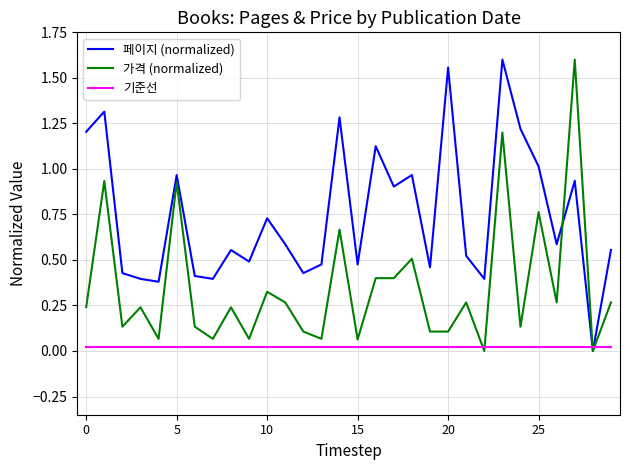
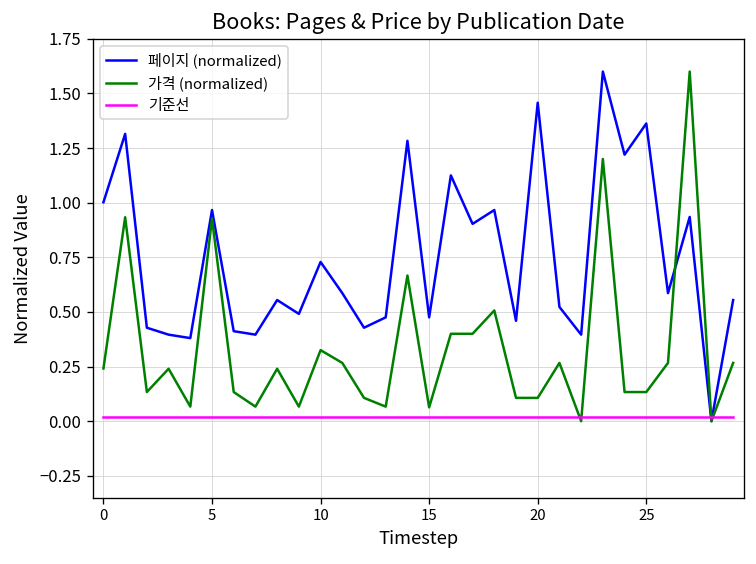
페이지 (normalized), 0: 1.20 -> 1.00
페이지 (normalized), 20: 1.56 -> 1.46
페이지 (normalized), 25: 1.01 -> 1.36
가격 (normalized), 25: 0.76 -> 0.13
